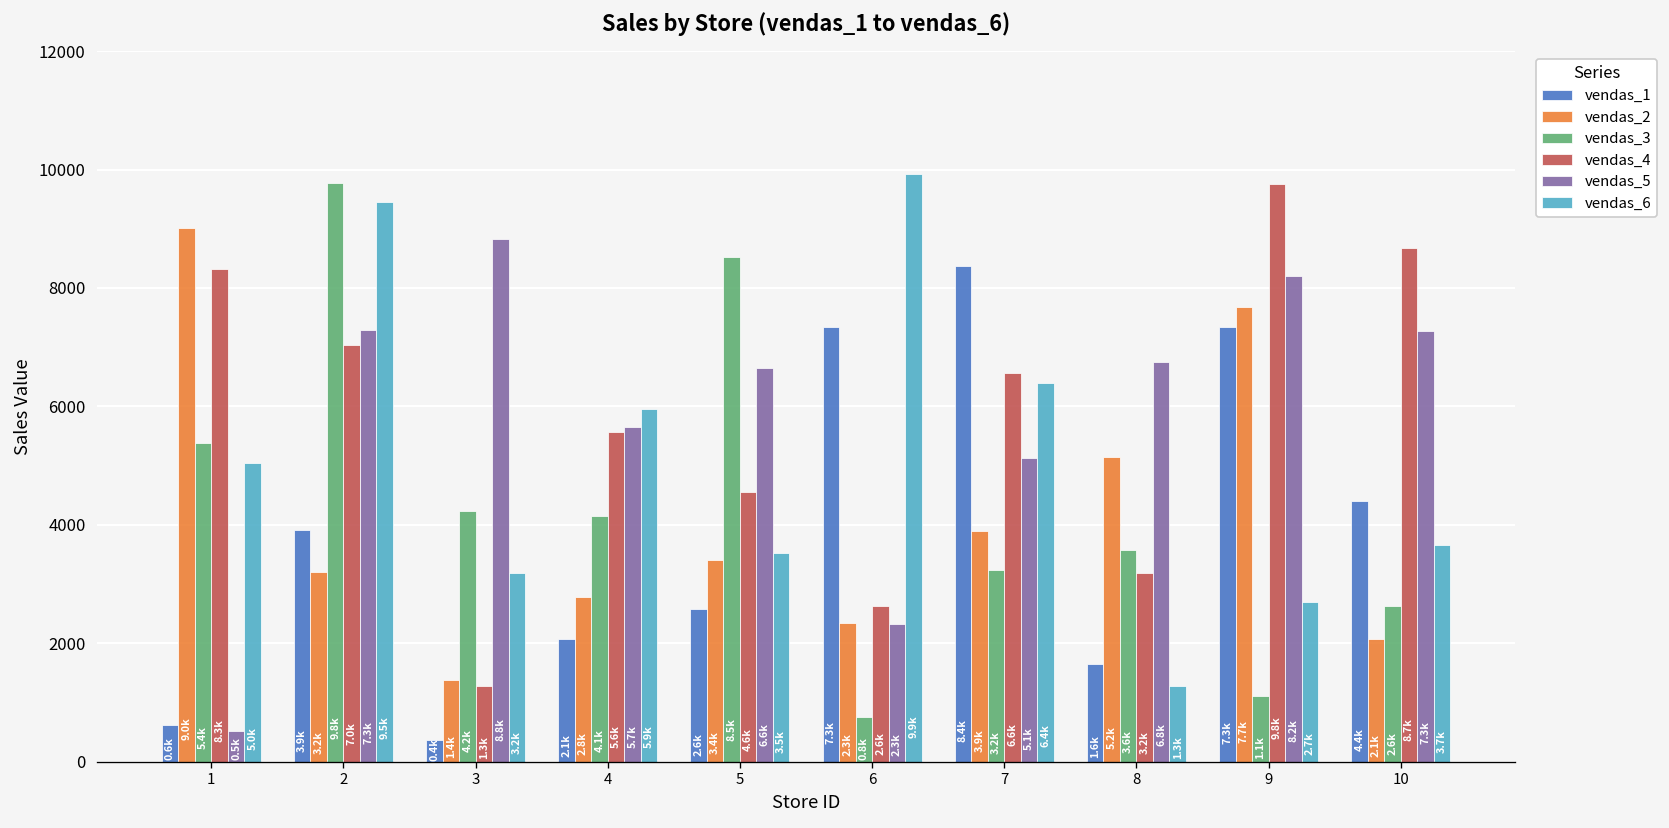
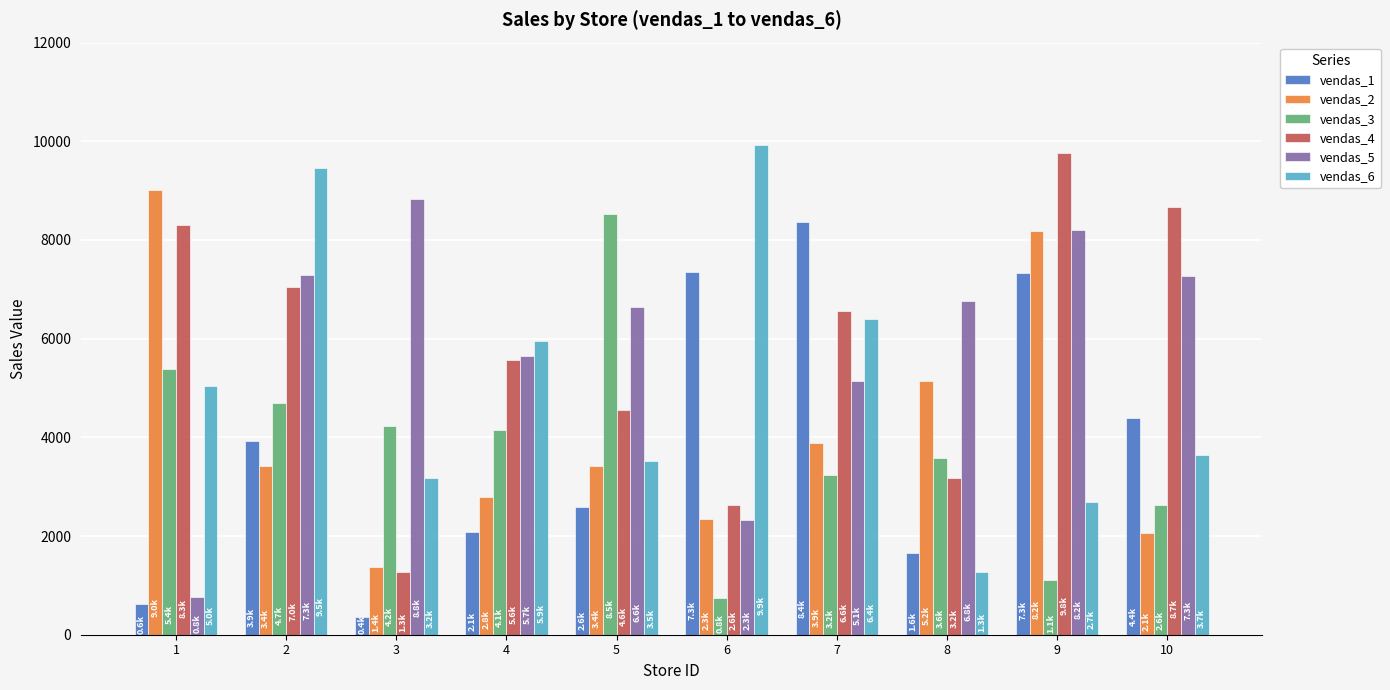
vendas_5, 1: 0.5k -> 0.8k
vendas_2, 2: 3.2k -> 3.4k
vendas_3, 2: 9.8k -> 4.7k
vendas_2, 9: 7.7k -> 8.2k
